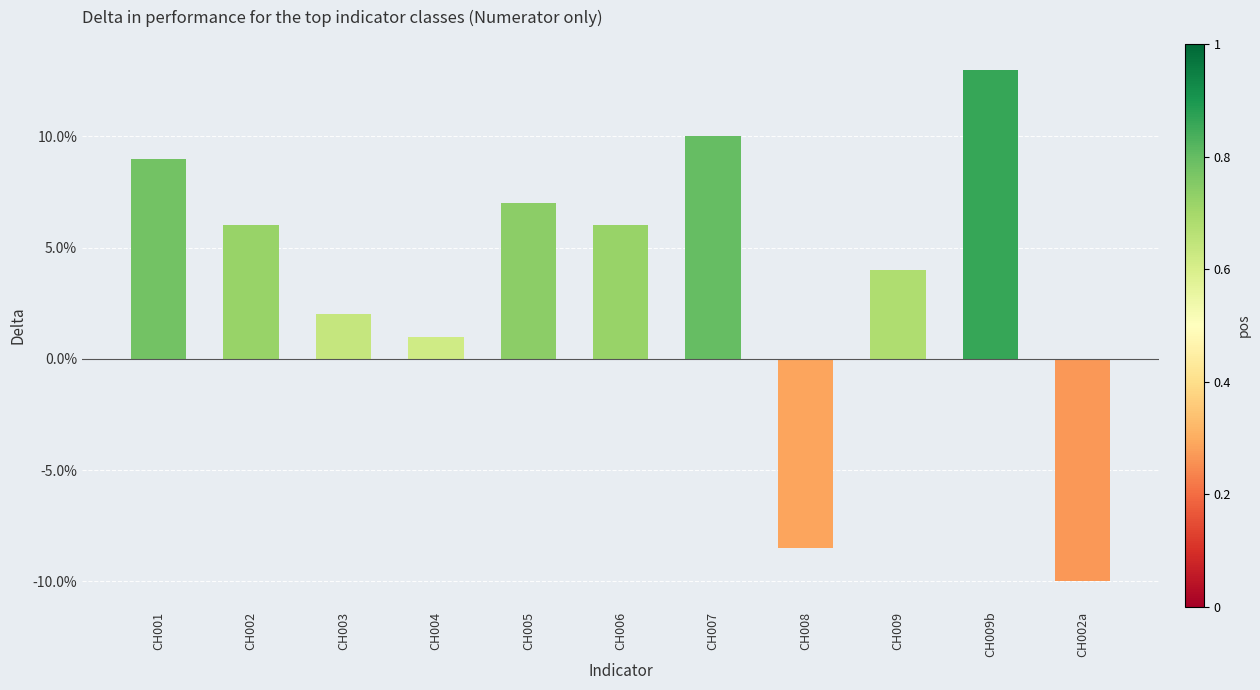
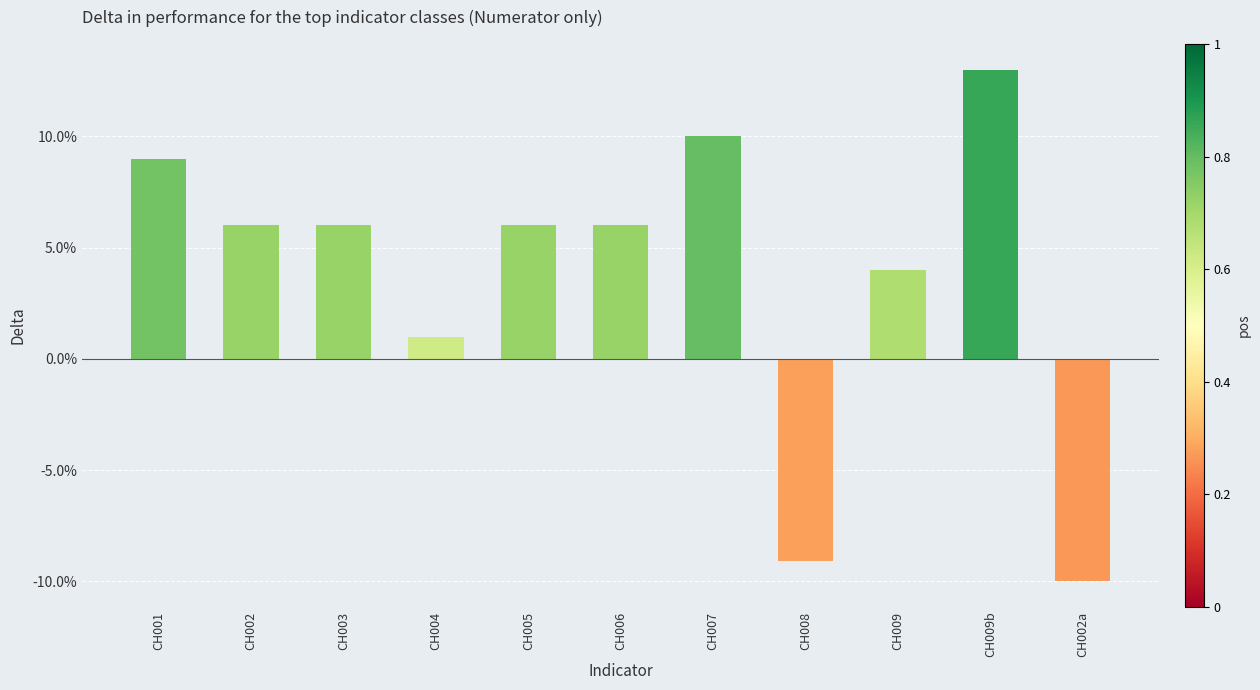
CH003: 2.0% -> 6.0%
CH005: 7.0% -> 6.0%
CH008: -8.5% -> -9.1%
